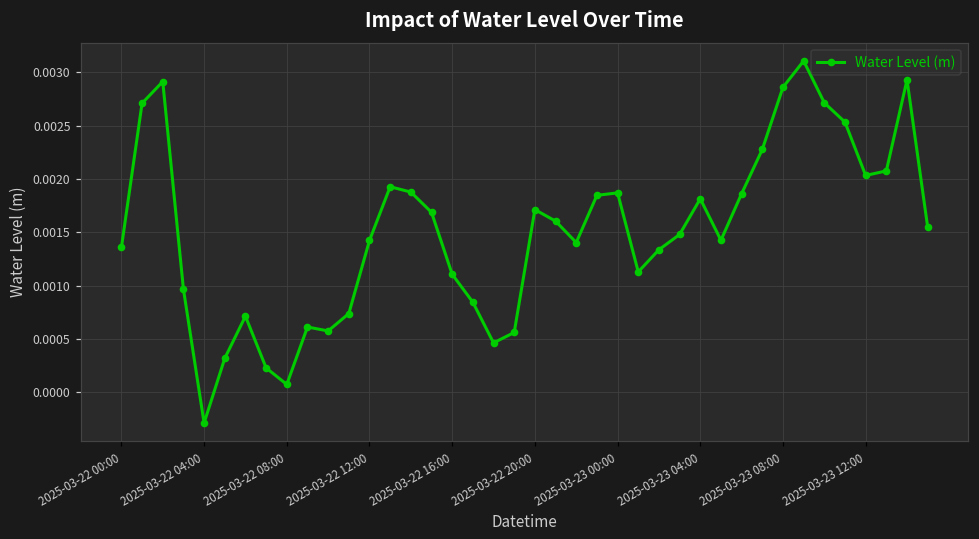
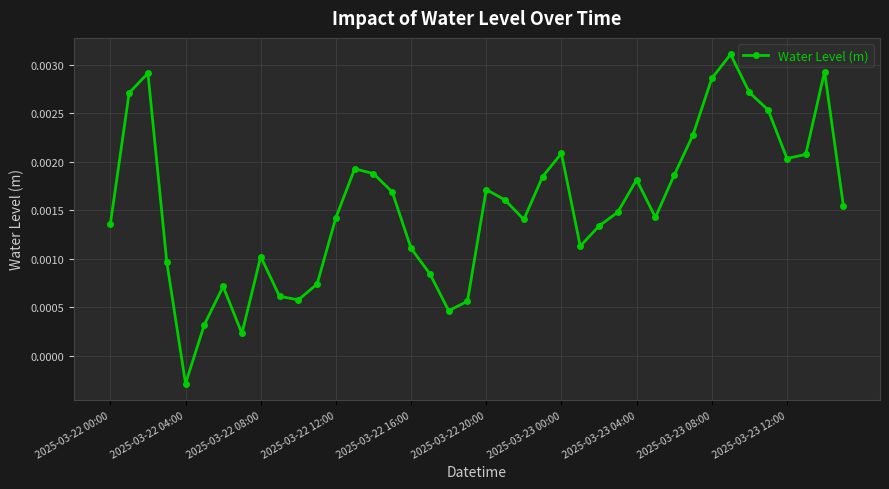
2025-03-22 08:00: 0.0001 -> 0.0010
2025-03-23 00:00: 0.0019 -> 0.0021
